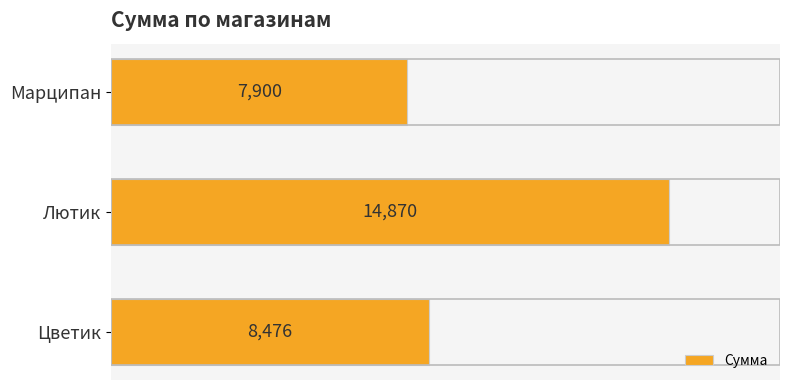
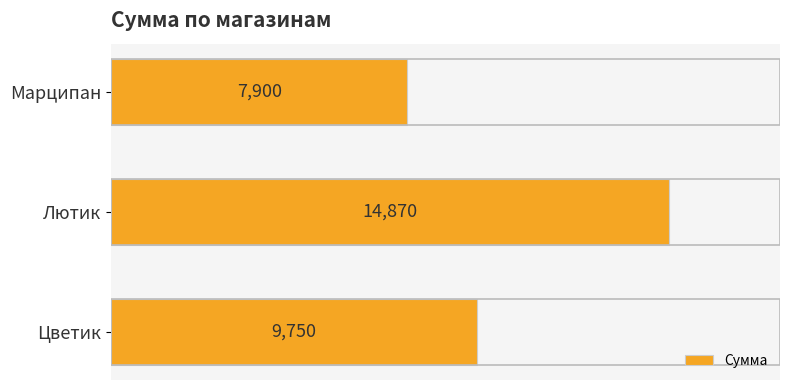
Цветик: 8,476 -> 9,750
